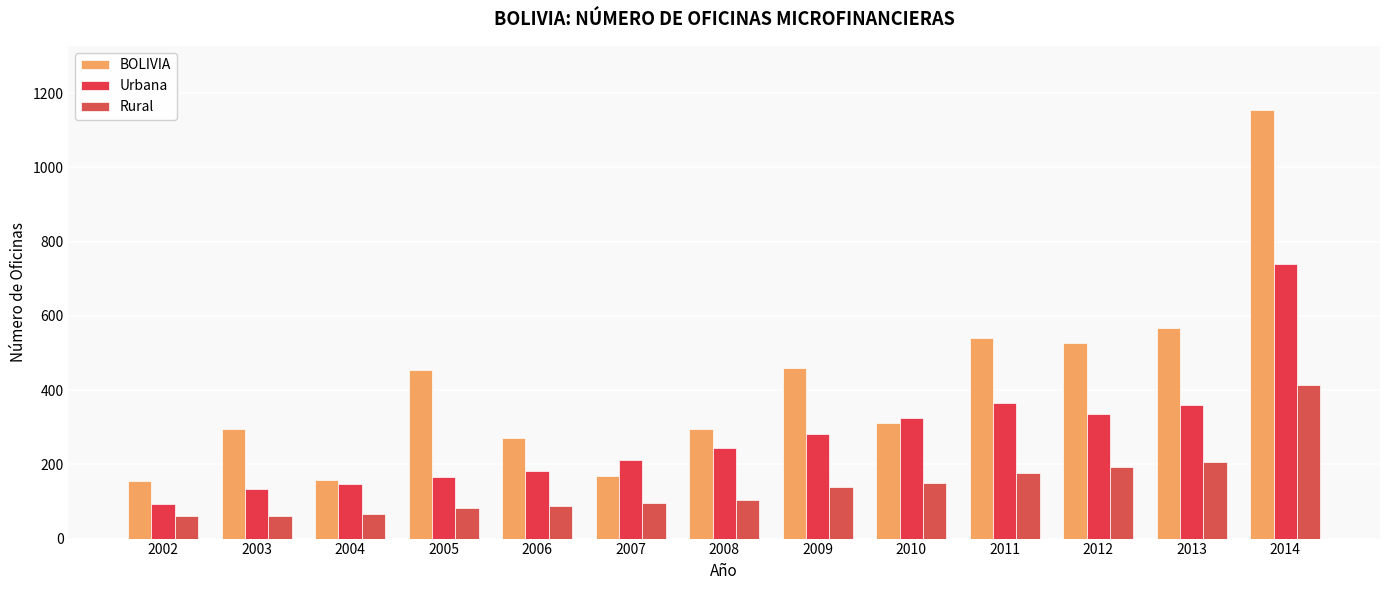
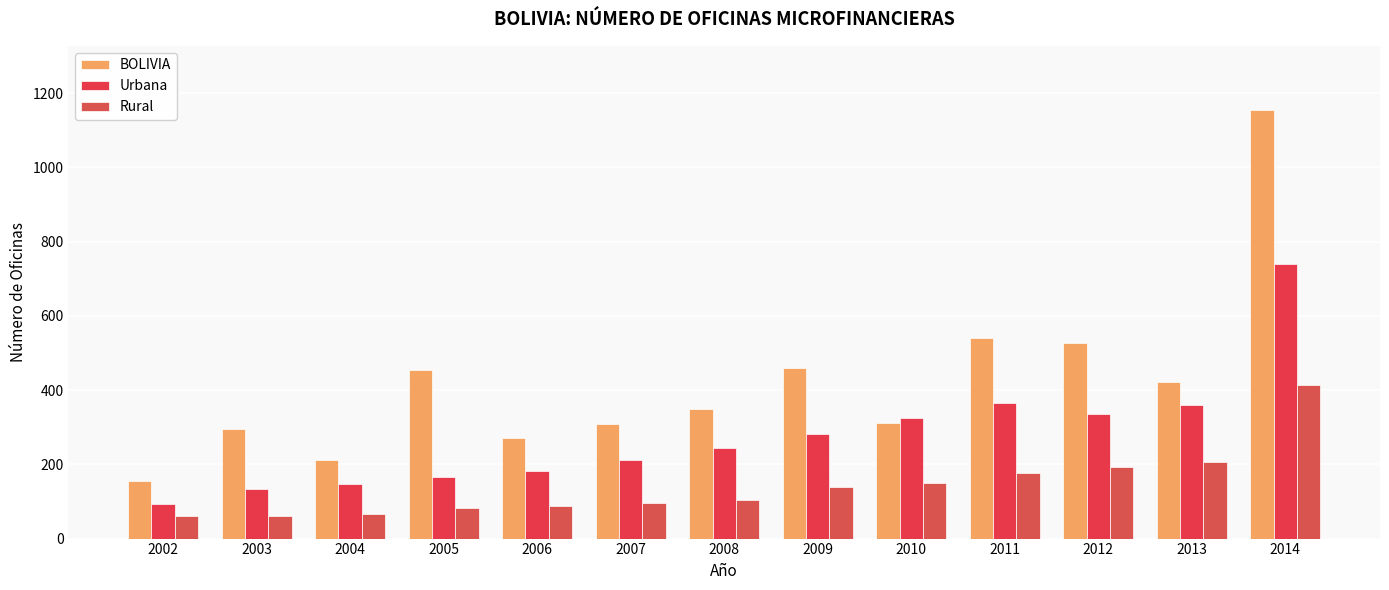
BOLIVIA, 2004: 160 -> 210
BOLIVIA, 2007: 170 -> 310
BOLIVIA, 2008: 300 -> 350
BOLIVIA, 2013: 570 -> 420
